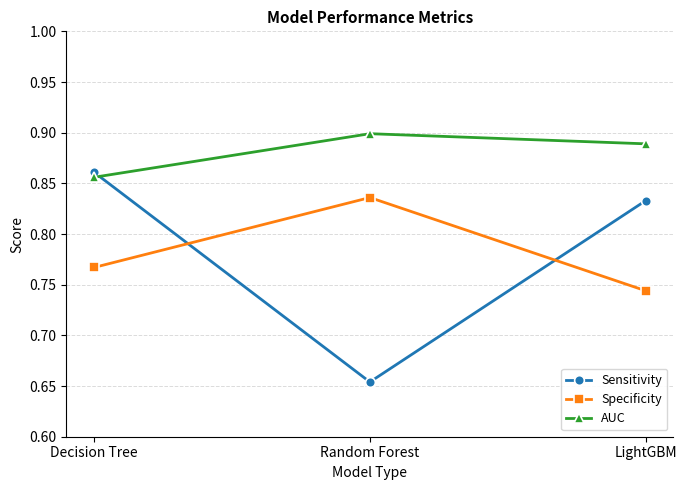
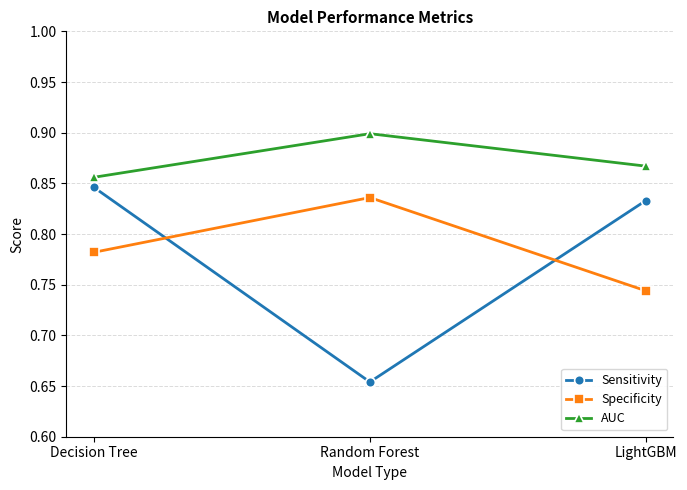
Sensitivity, Decision Tree: 0.861 -> 0.846
Specificity, Decision Tree: 0.767 -> 0.782
AUC, LightGBM: 0.889 -> 0.867
